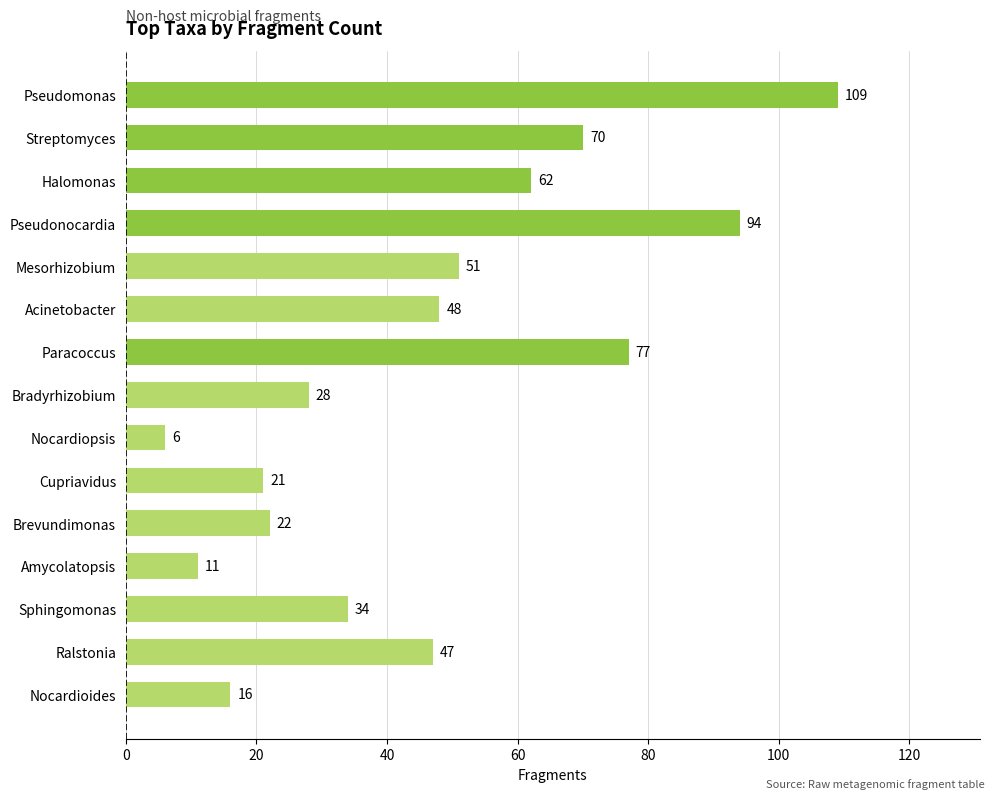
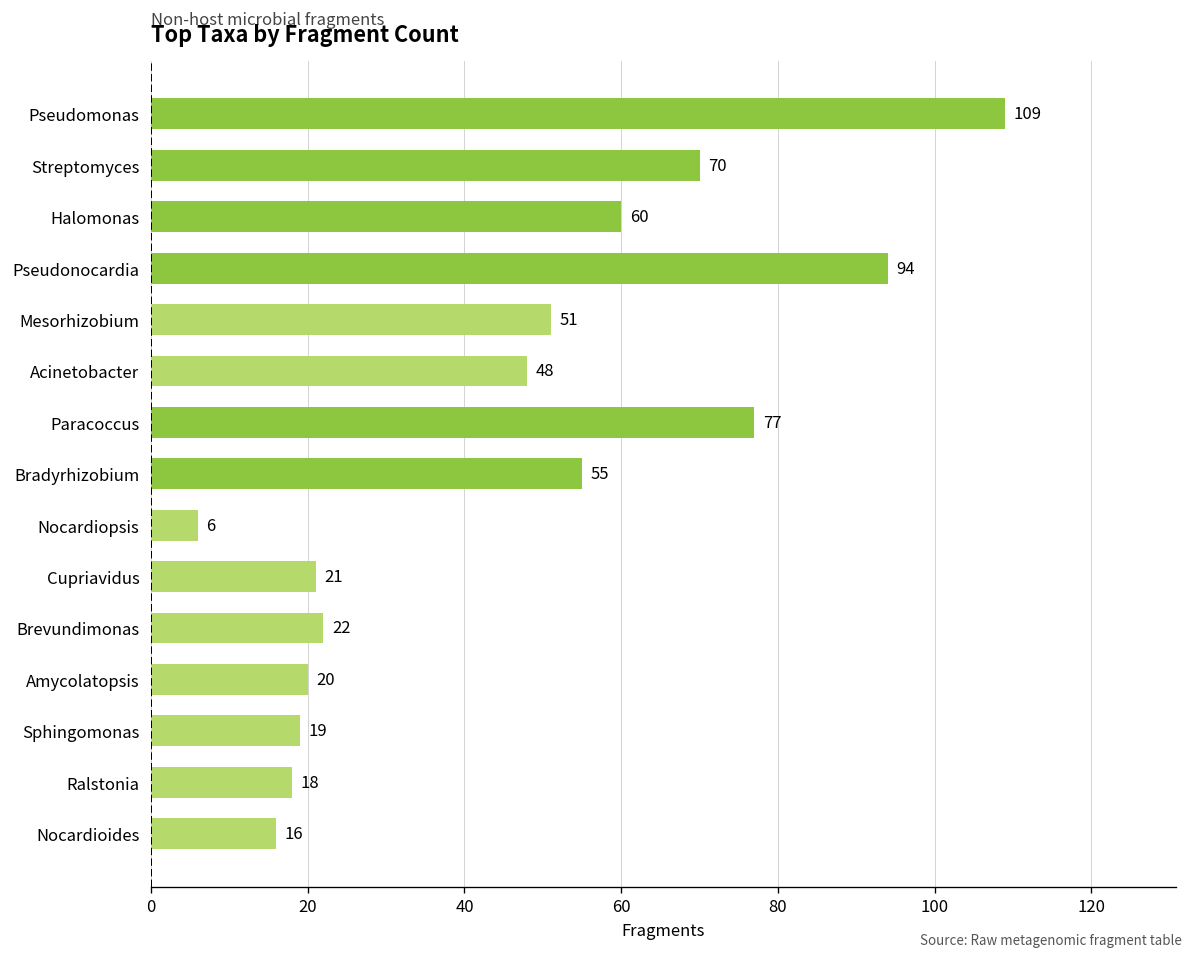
Halomonas: 62 -> 60
Bradyrhizobium: 28 -> 55
Amycolatopsis: 11 -> 20
Sphingomonas: 34 -> 19
Ralstonia: 47 -> 18
